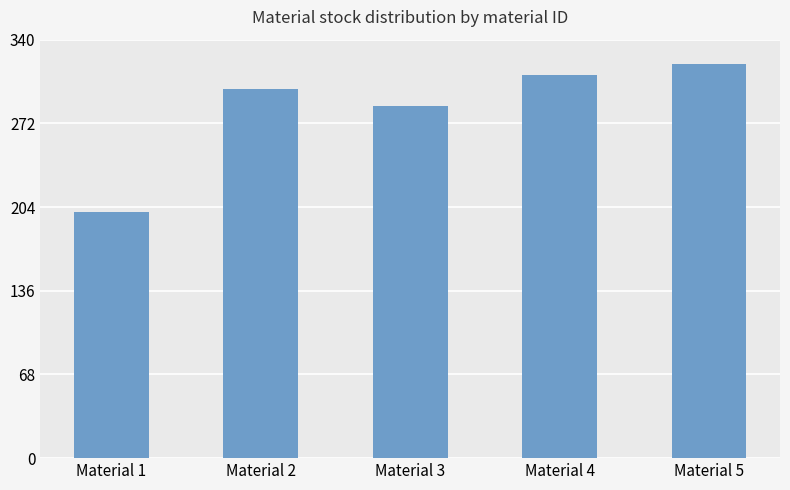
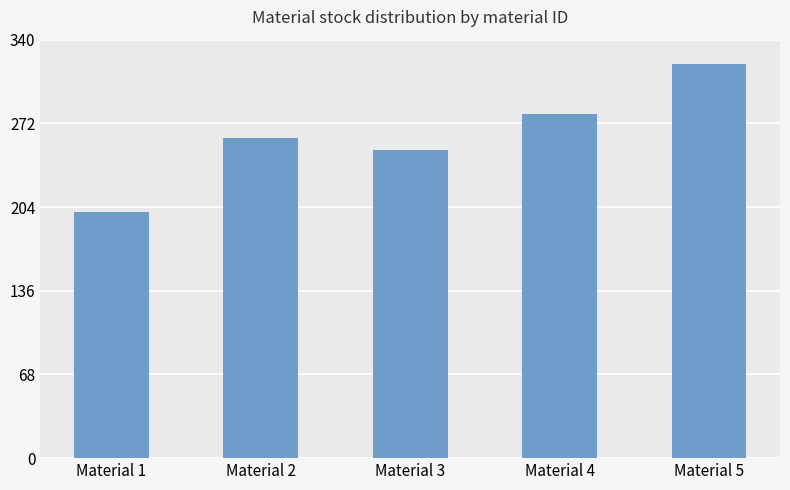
Material 2: 300 -> 260
Material 3: 286 -> 250
Material 4: 311 -> 280
